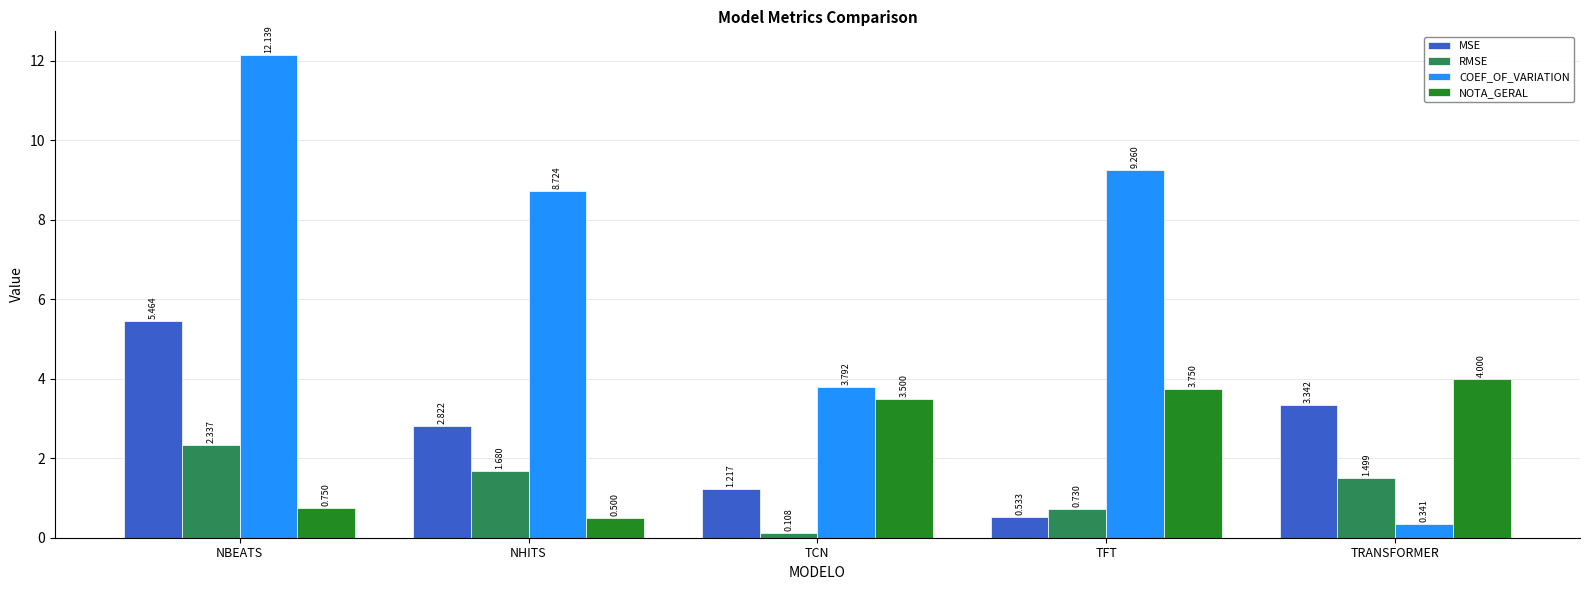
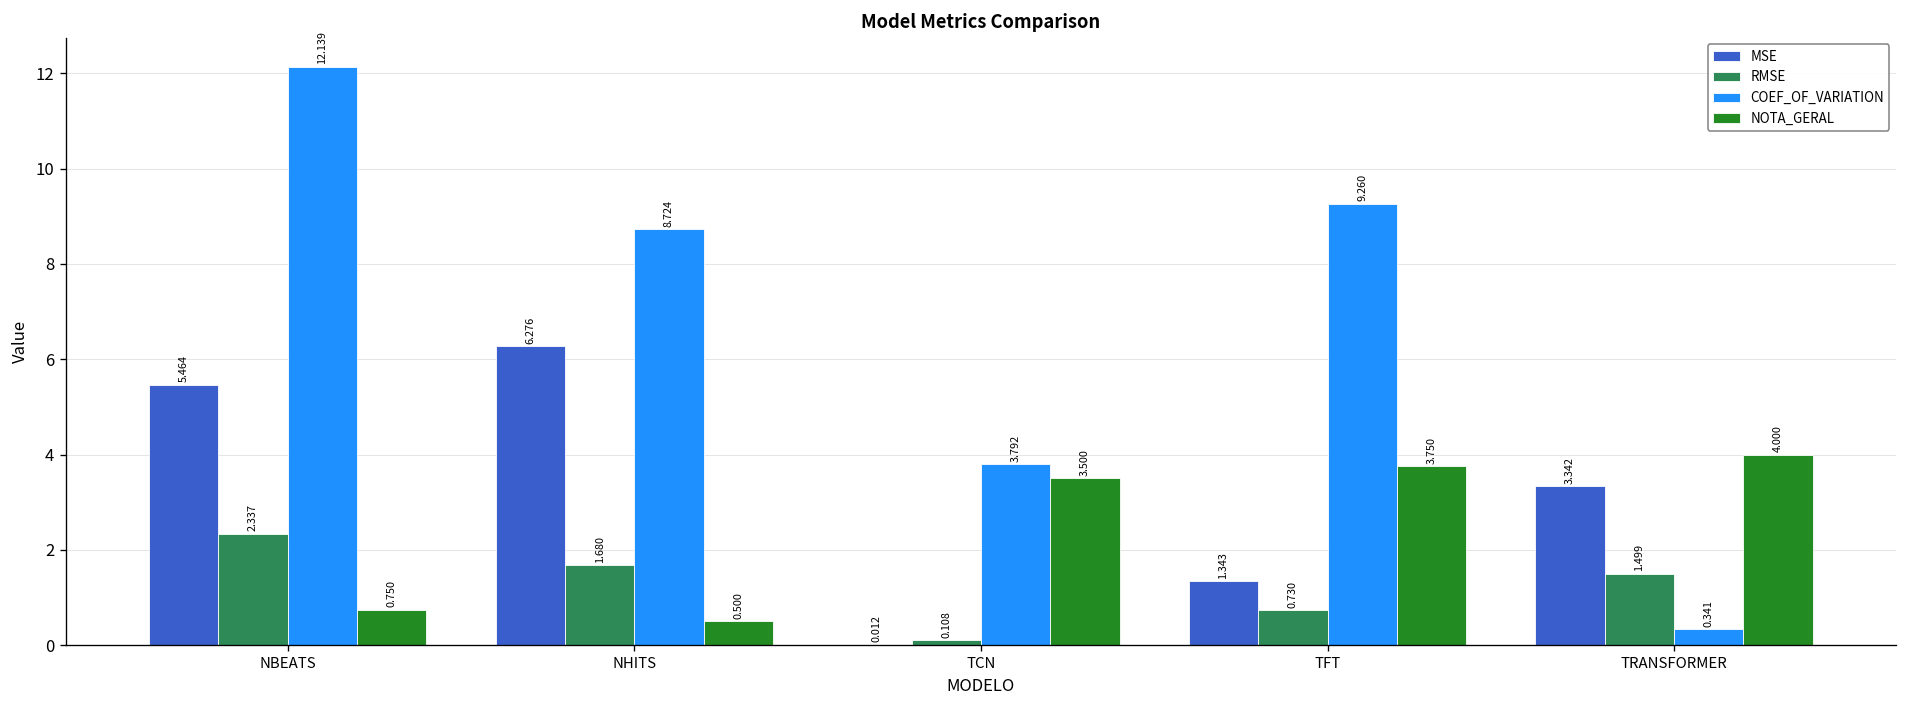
MSE, NHITS: 2.822 -> 6.276
MSE, TCN: 1.217 -> 0.012
MSE, TFT: 0.533 -> 1.343
